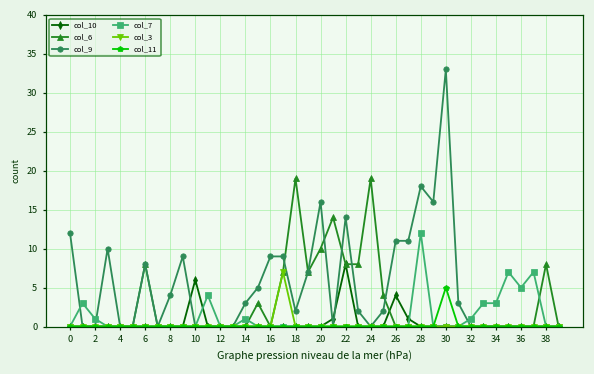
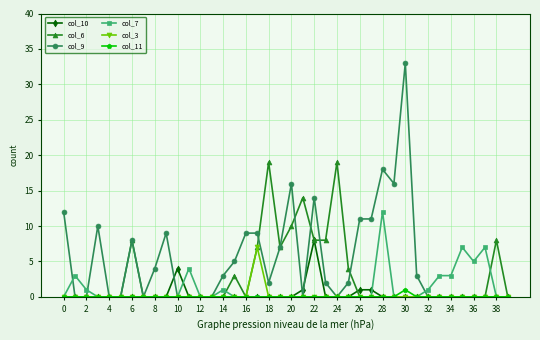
col_10, 10: 6 -> 4
col_10, 26: 4 -> 1
col_11, 30: 5 -> 1
